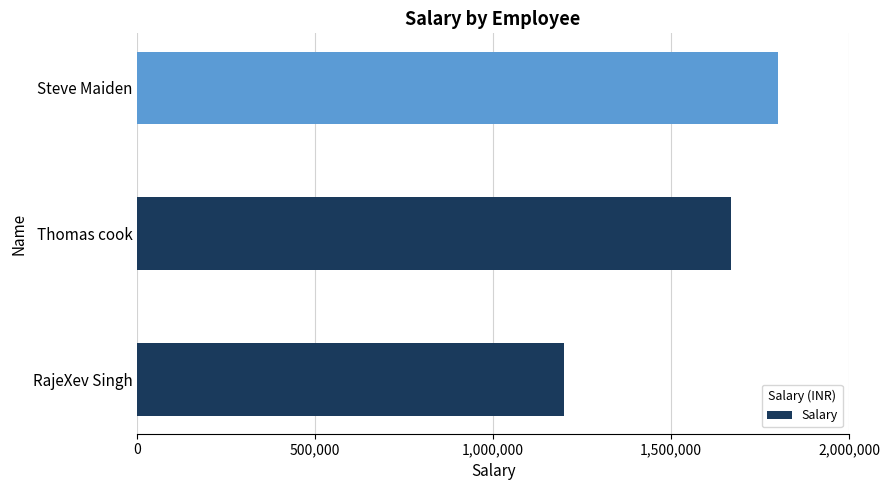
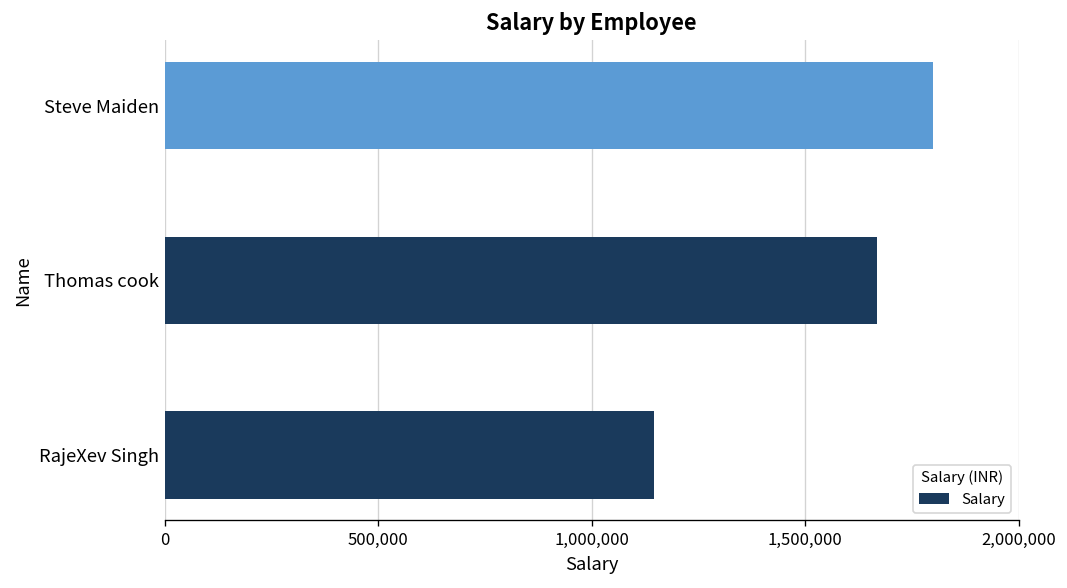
RajeXev Singh: 1,200,000 -> 1,150,000
